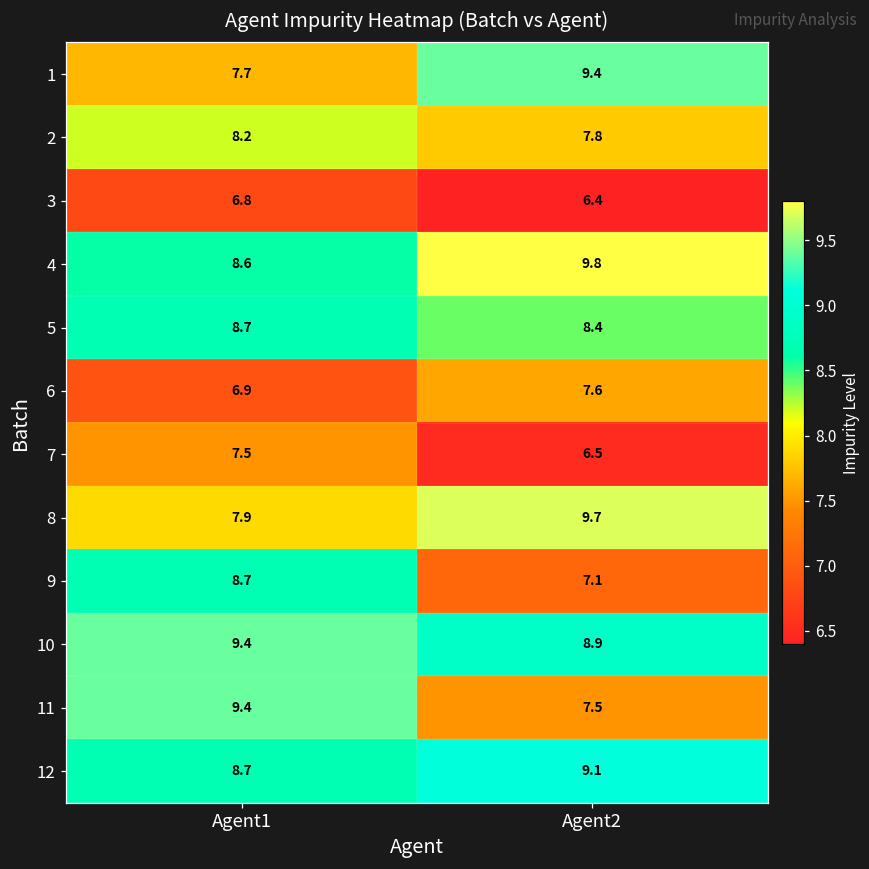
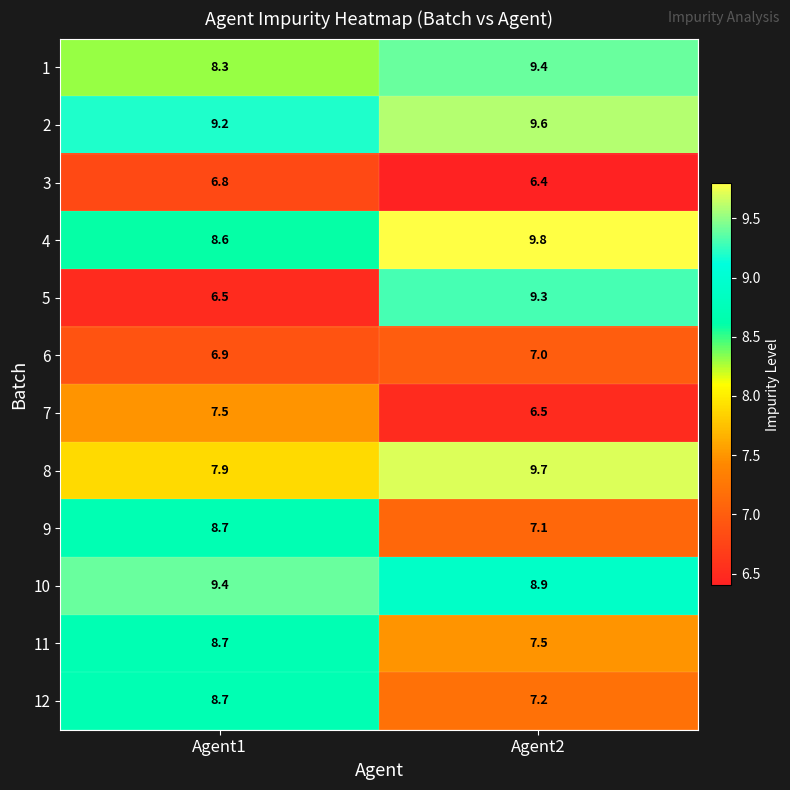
1, Agent1: 7.7 -> 8.3
2, Agent1: 8.2 -> 9.2
2, Agent2: 7.8 -> 9.6
5, Agent1: 8.7 -> 6.5
5, Agent2: 8.4 -> 9.3
6, Agent2: 7.6 -> 7.0
11, Agent1: 9.4 -> 8.7
12, Agent2: 9.1 -> 7.2
